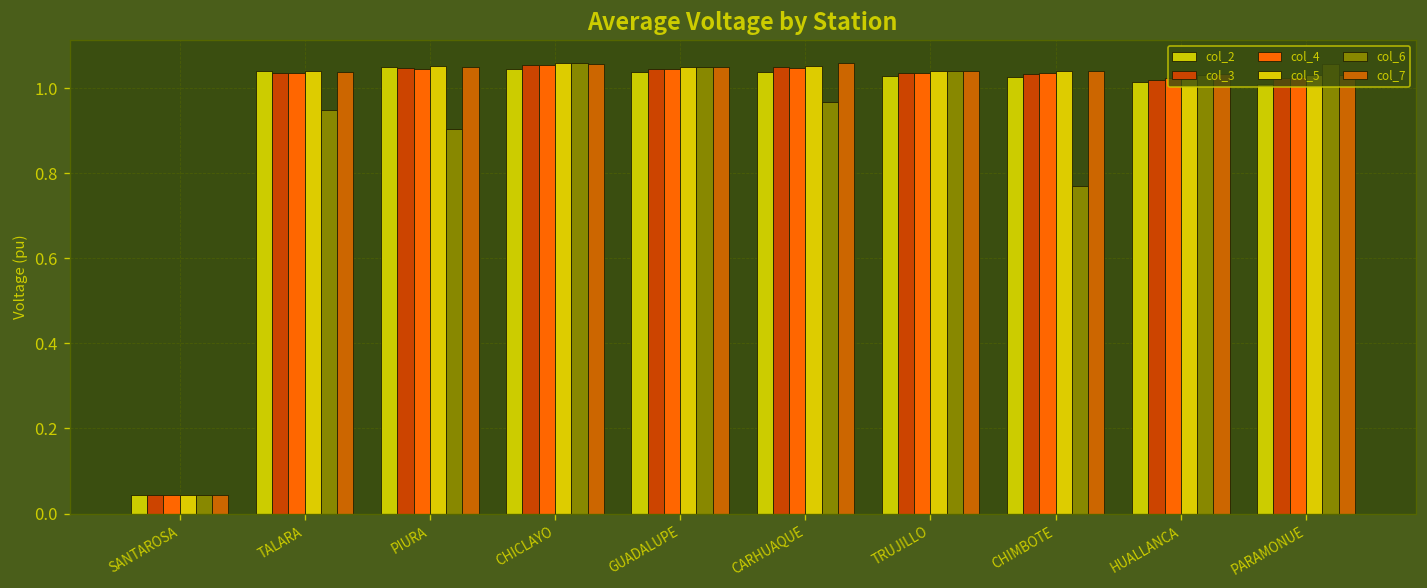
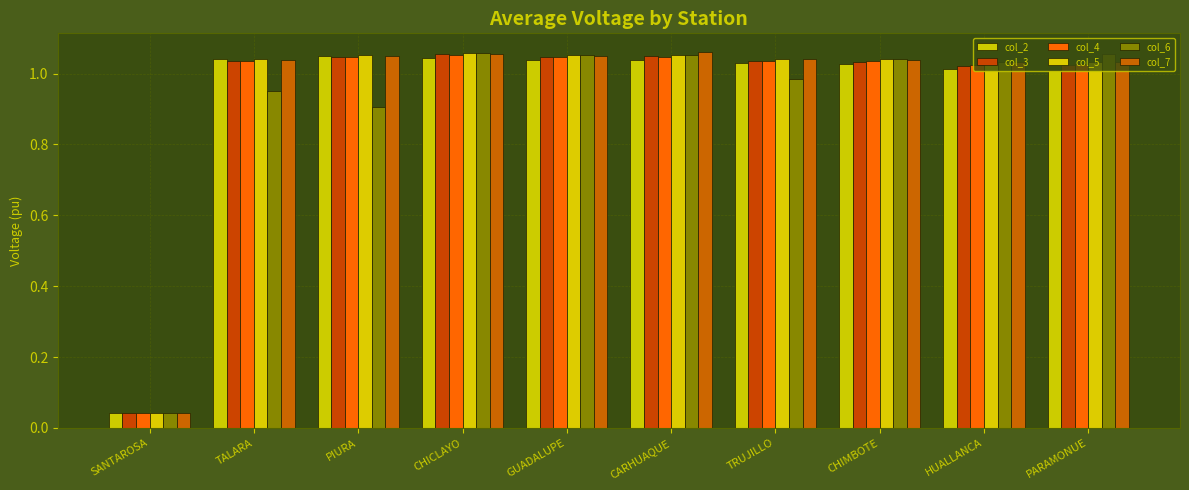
col_6, CARHUAQUE: 0.97 -> 1.05
col_6, TRUJILLO: 1.04 -> 0.98
col_6, CHIMBOTE: 0.77 -> 1.04
